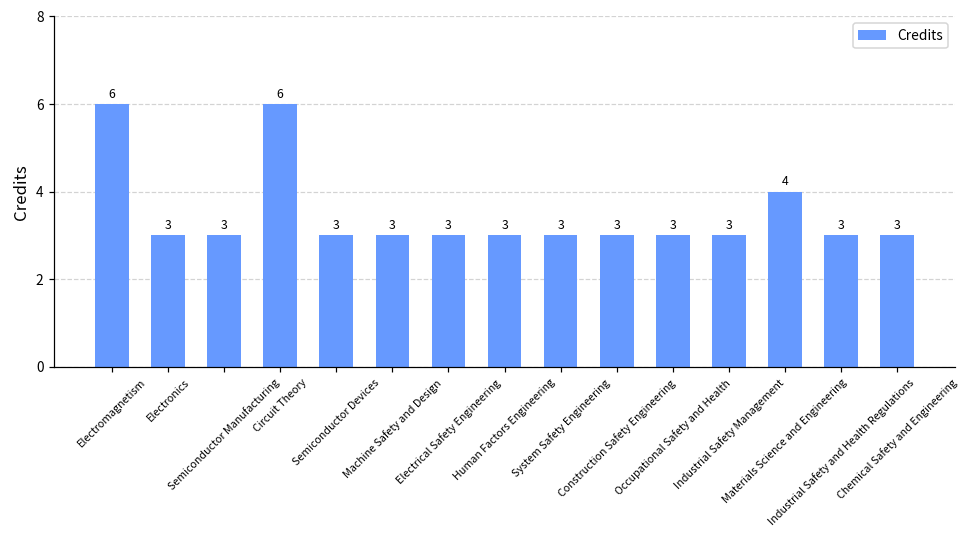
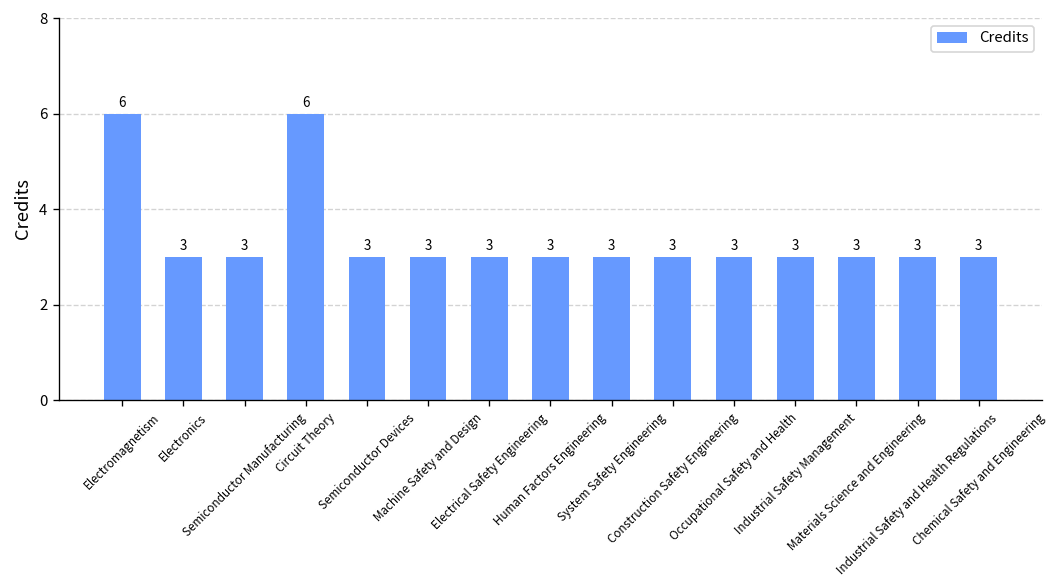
Materials Science and Engineering: 4 -> 3
